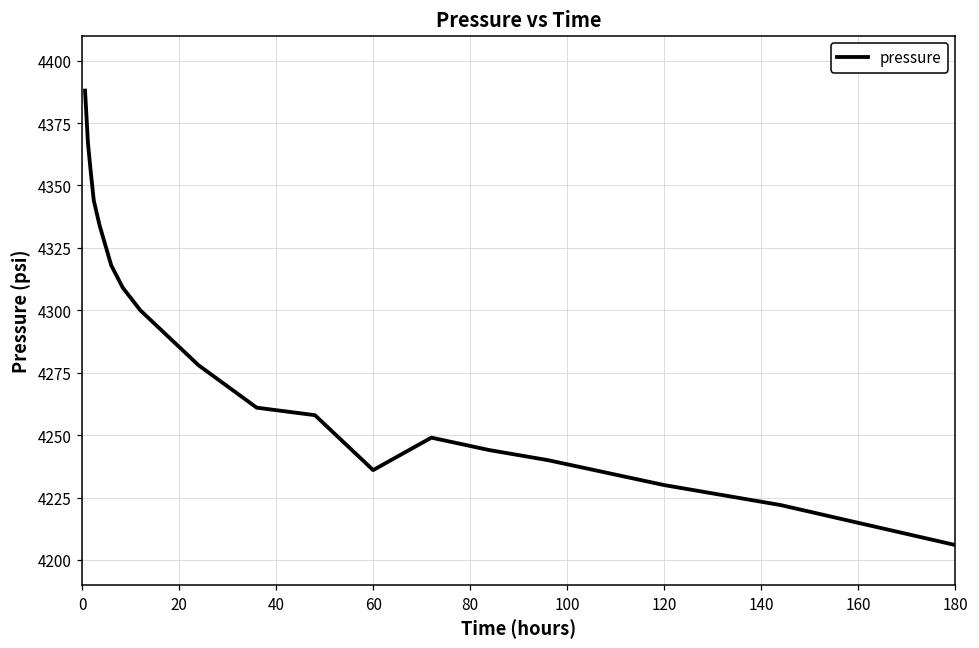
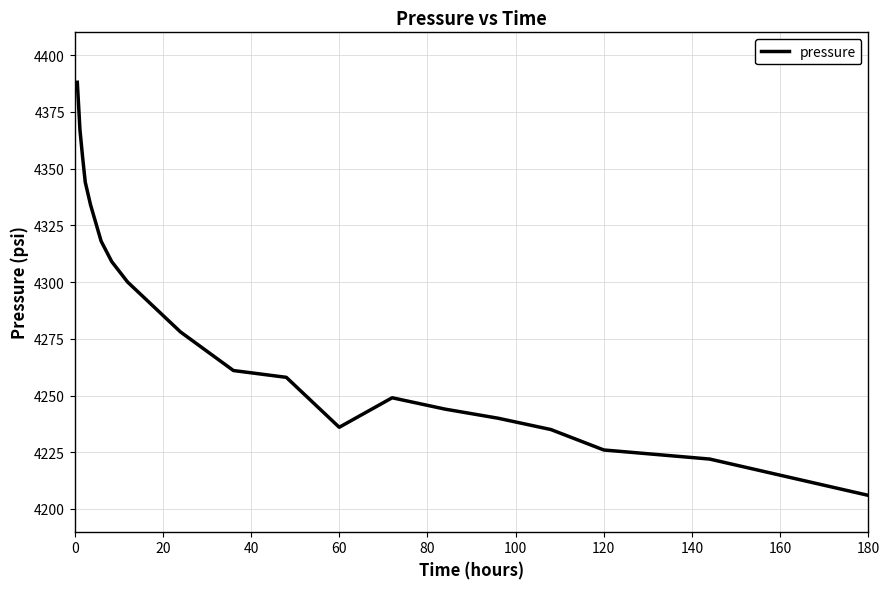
120: 4230 -> 4226
